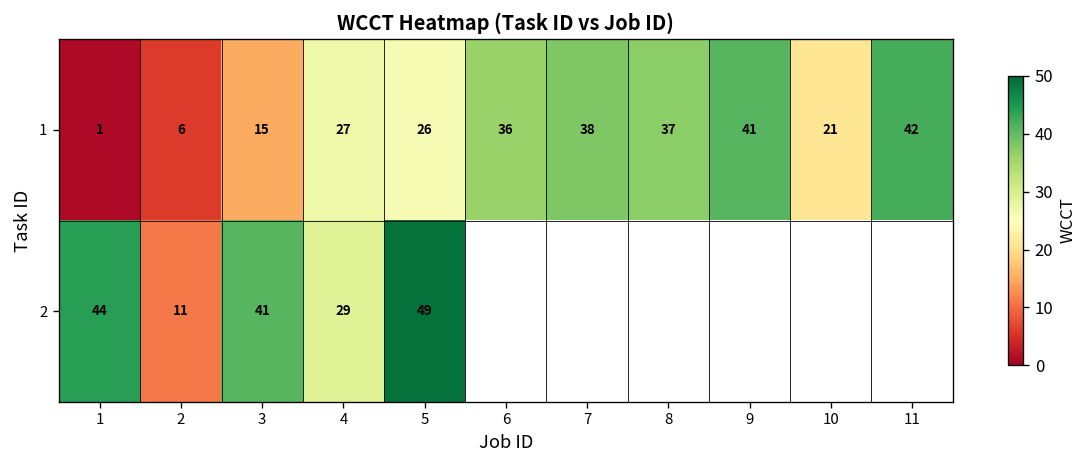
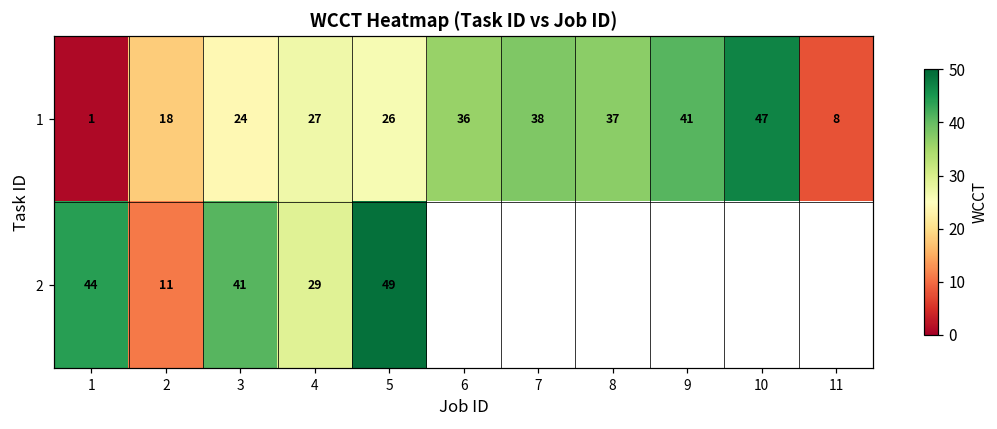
1, 2: 6 -> 18
1, 3: 15 -> 24
1, 10: 21 -> 47
1, 11: 42 -> 8
